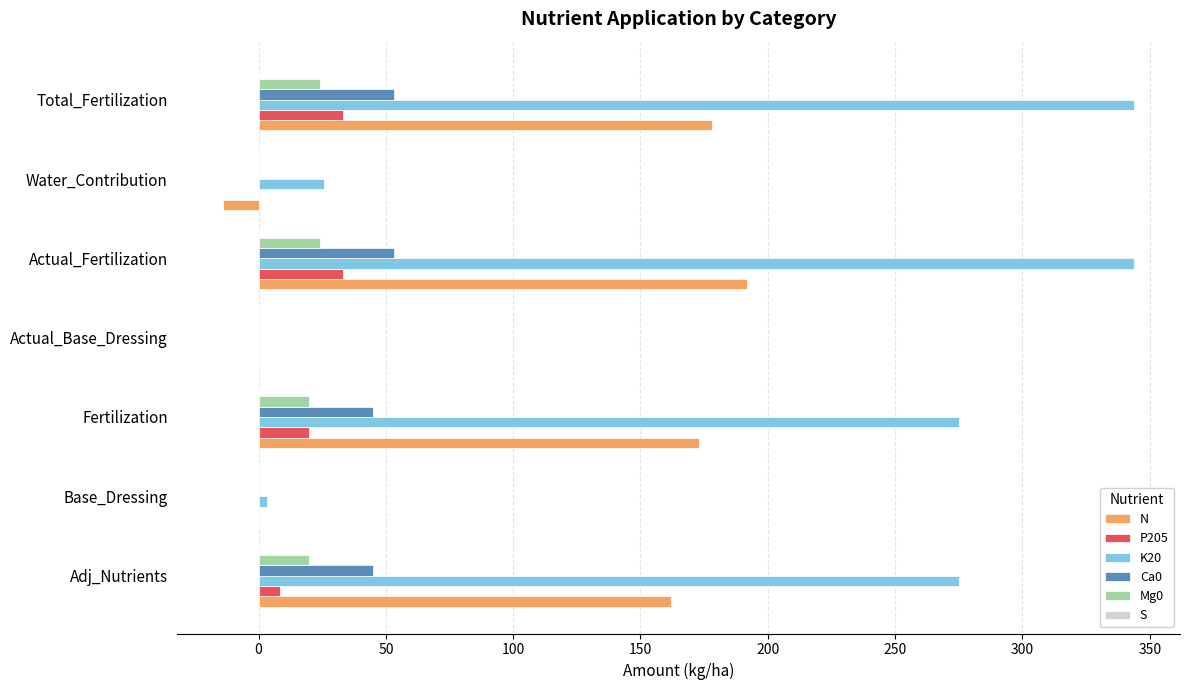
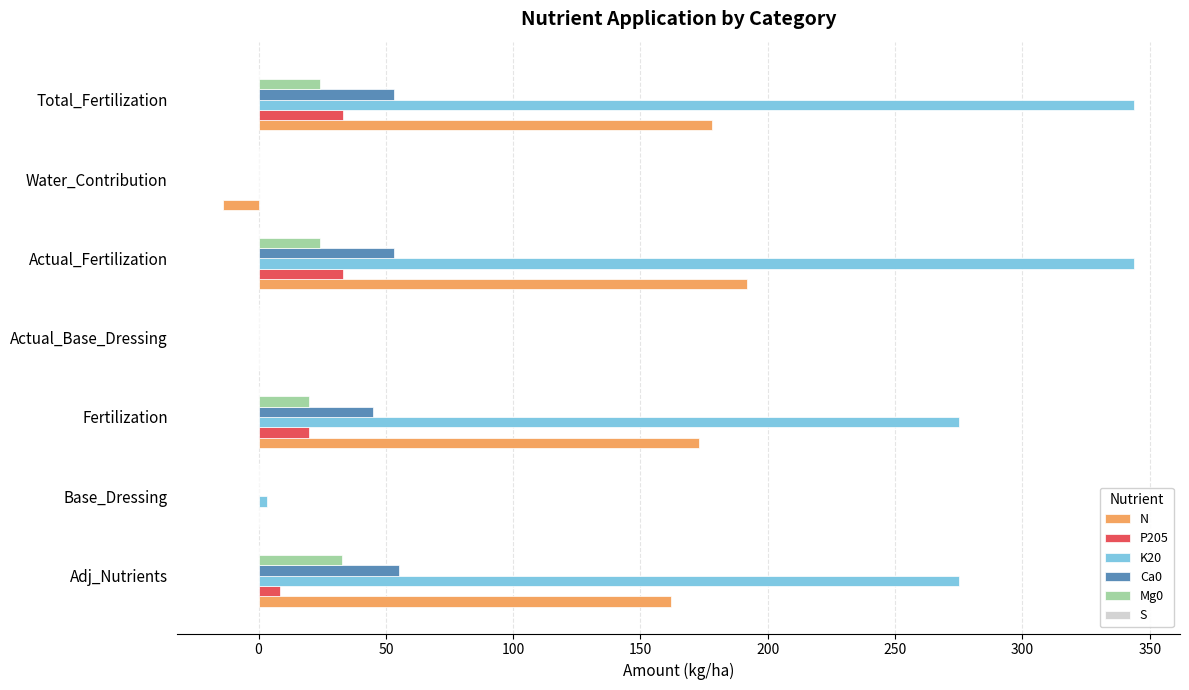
K20, Water_Contribution: 26 -> 0
Mg0, Adj_Nutrients: 20 -> 33
Ca0, Adj_Nutrients: 45 -> 55
